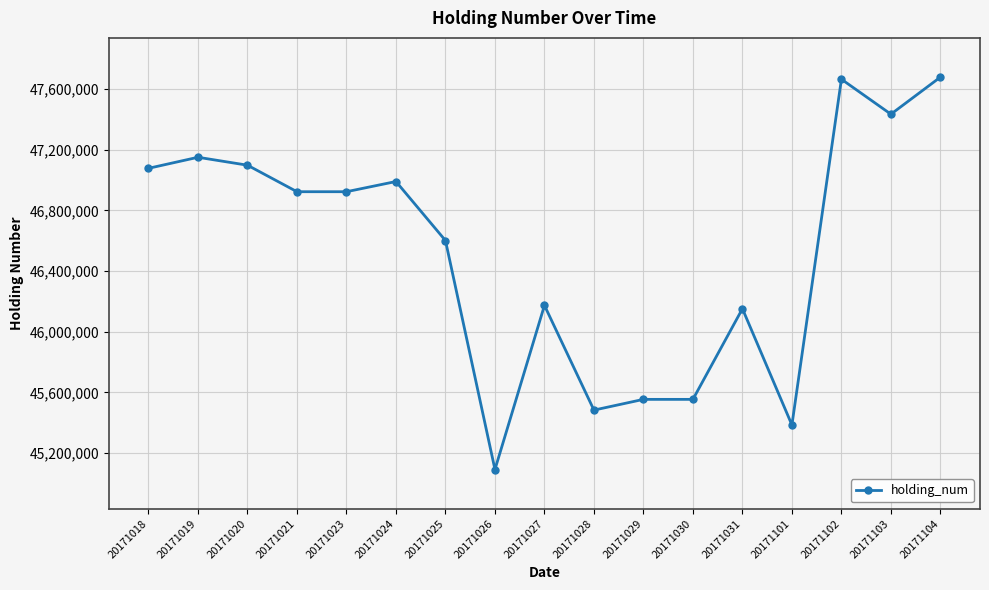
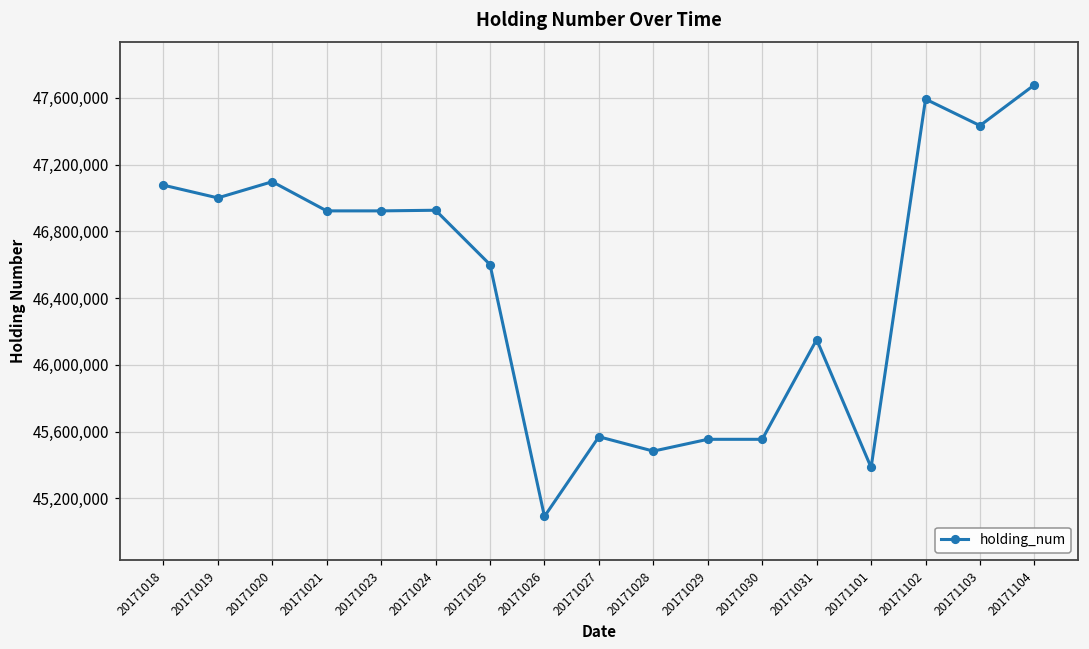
20171019: 47,150,000 -> 47,000,000
20171024: 46,990,000 -> 46,930,000
20171027: 46,170,000 -> 45,570,000
20171102: 47,660,000 -> 47,590,000
